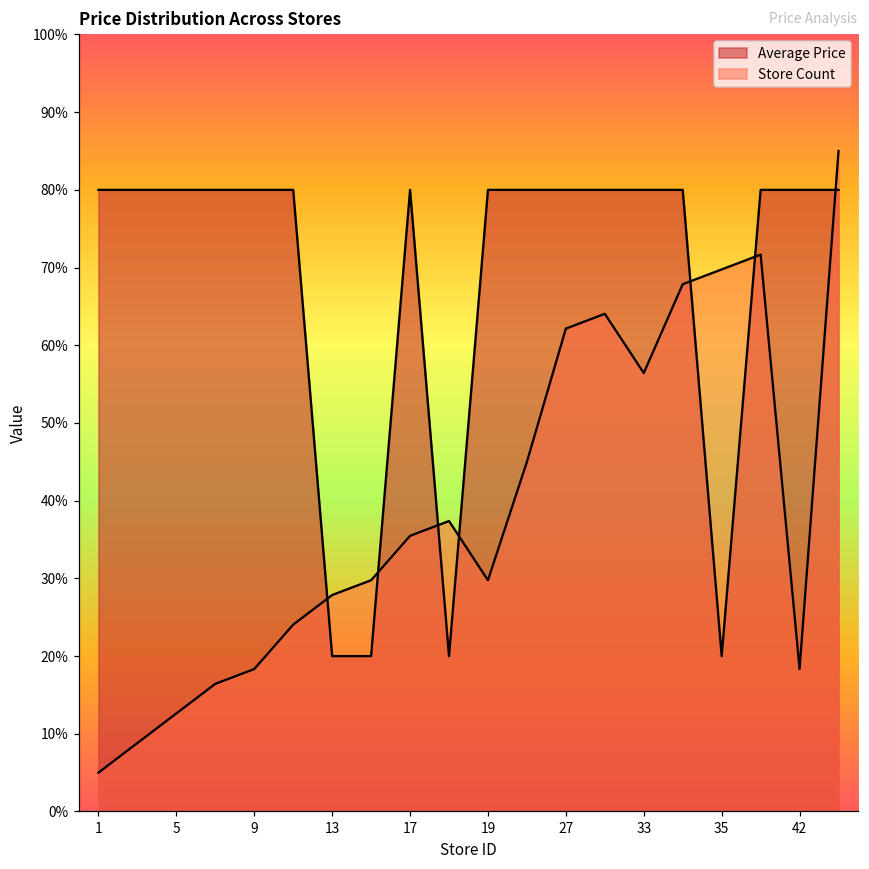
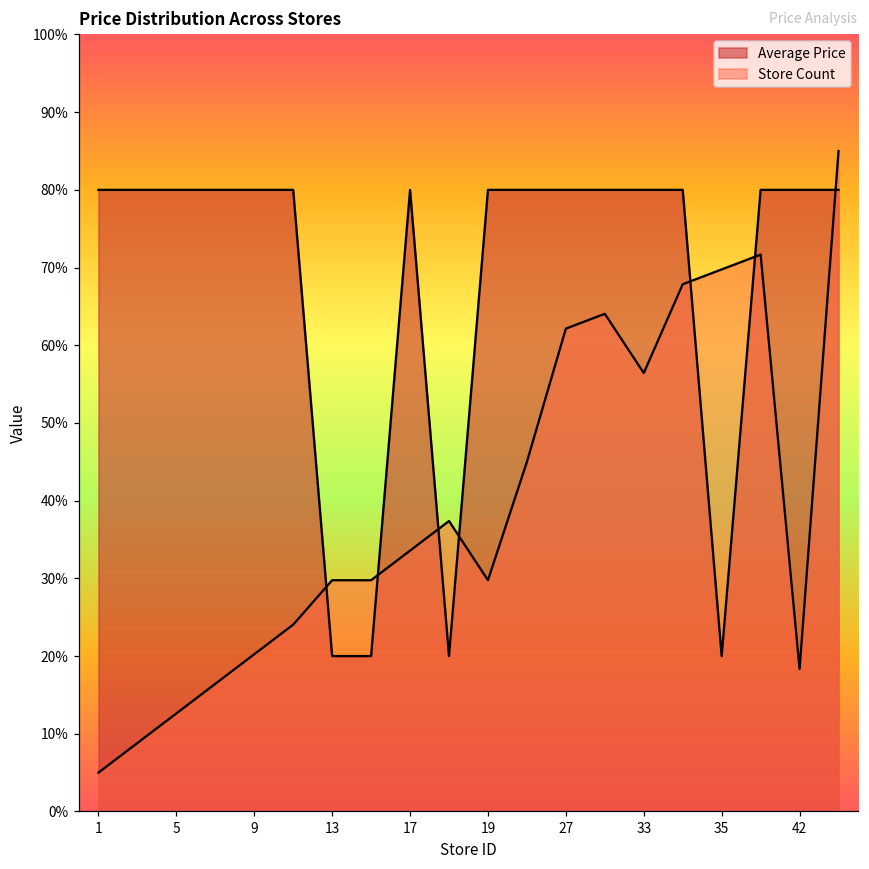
Store Count, 9: 18% -> 20%
Store Count, 13: 28% -> 30%
Store Count, 17: 35% -> 34%
